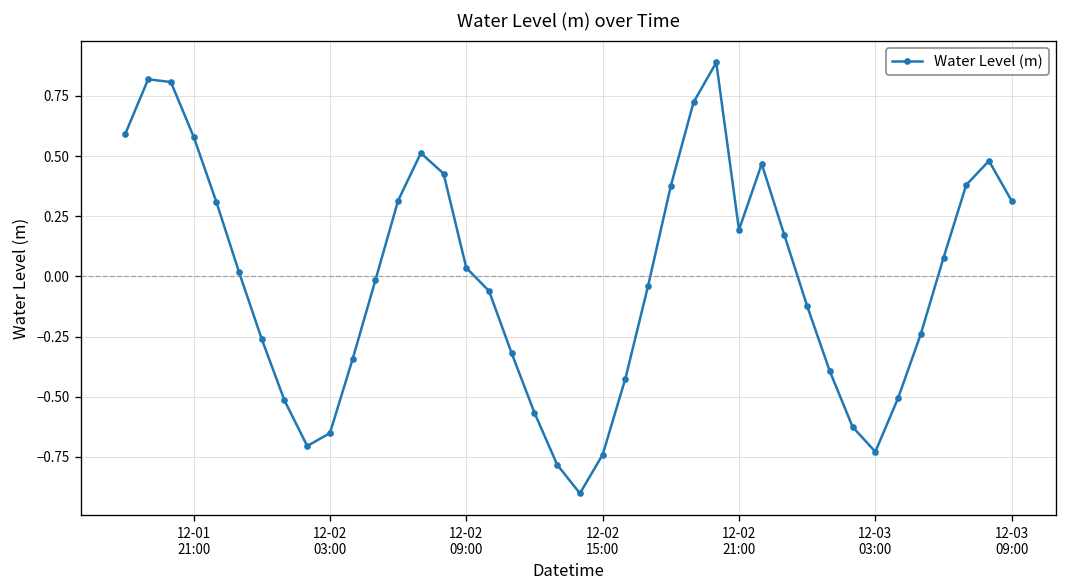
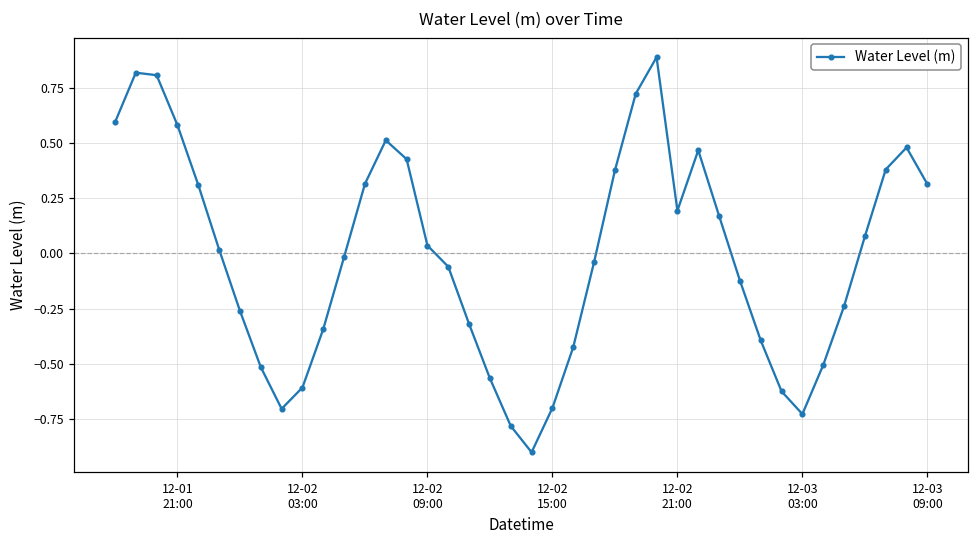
12-02 03:00: -0.65 -> -0.61
12-02 15:00: -0.74 -> -0.70
